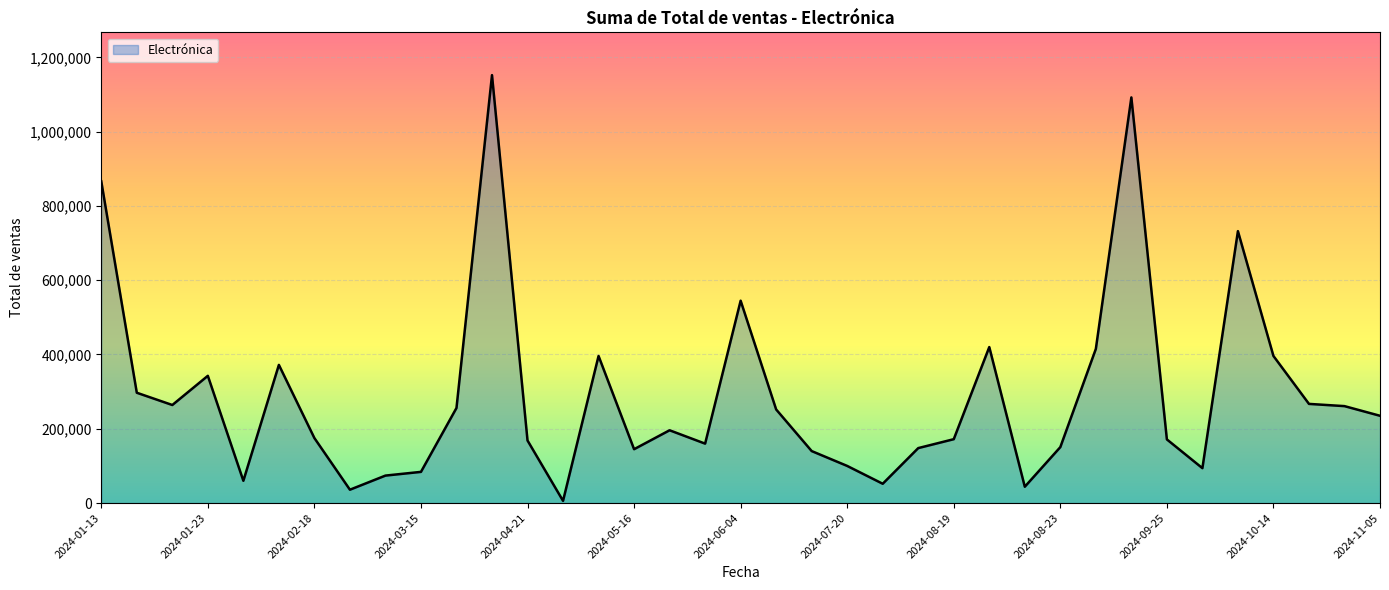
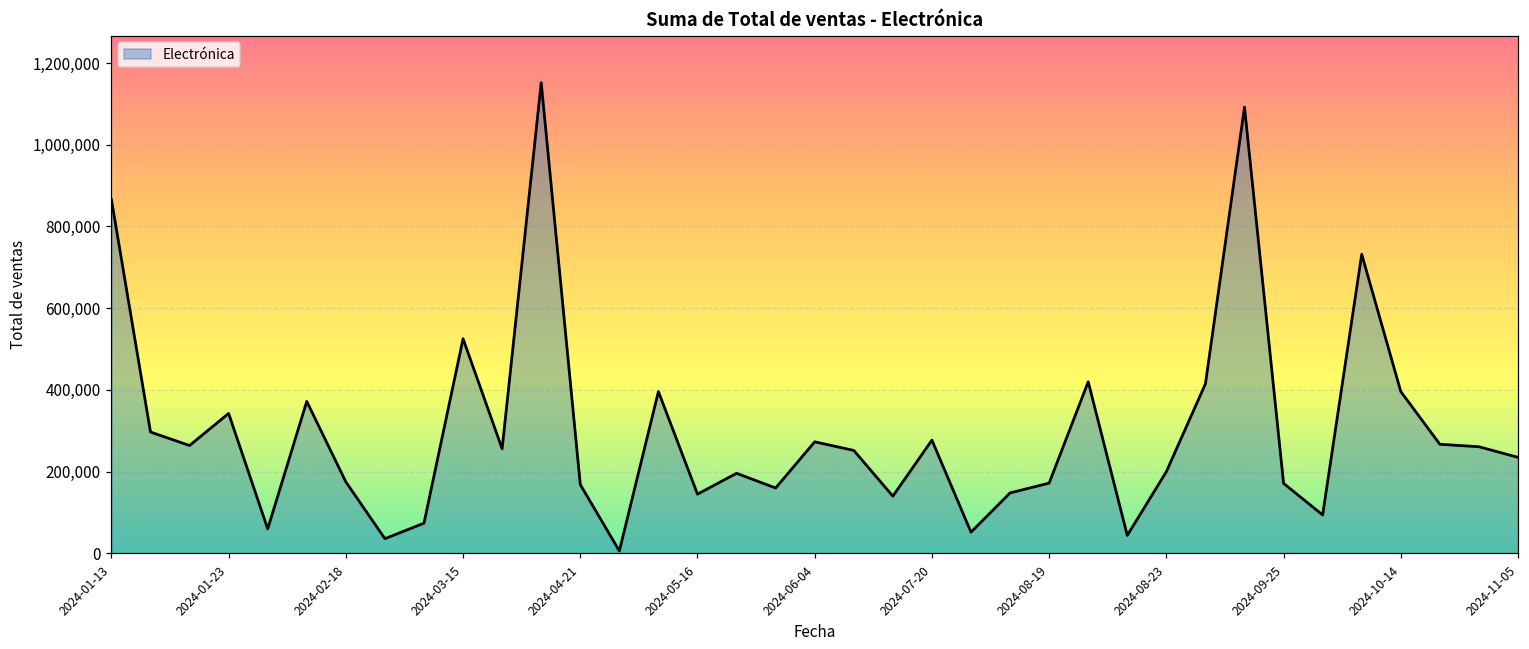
2024-03-15: 80,000 -> 530,000
2024-06-04: 540,000 -> 270,000
2024-07-20: 100,000 -> 280,000
2024-08-23: 150,000 -> 200,000
